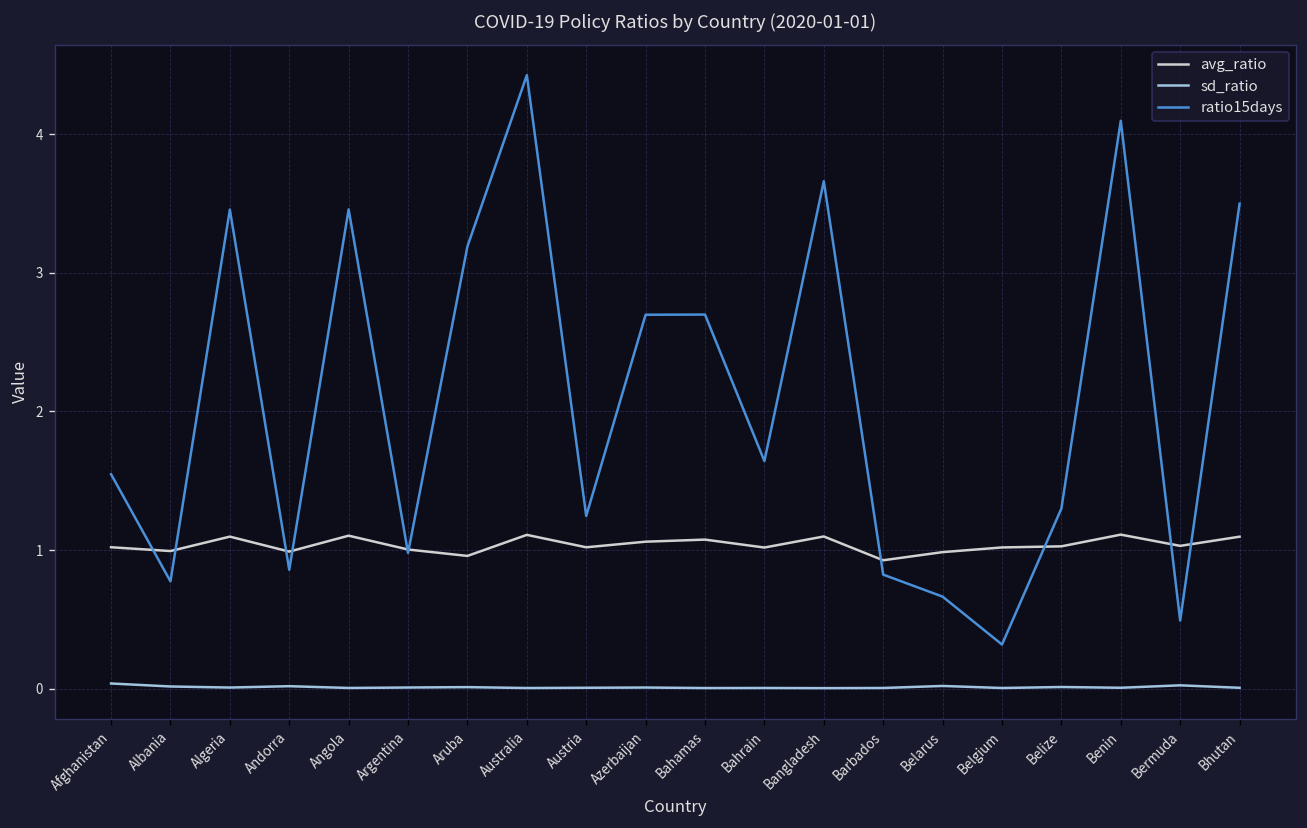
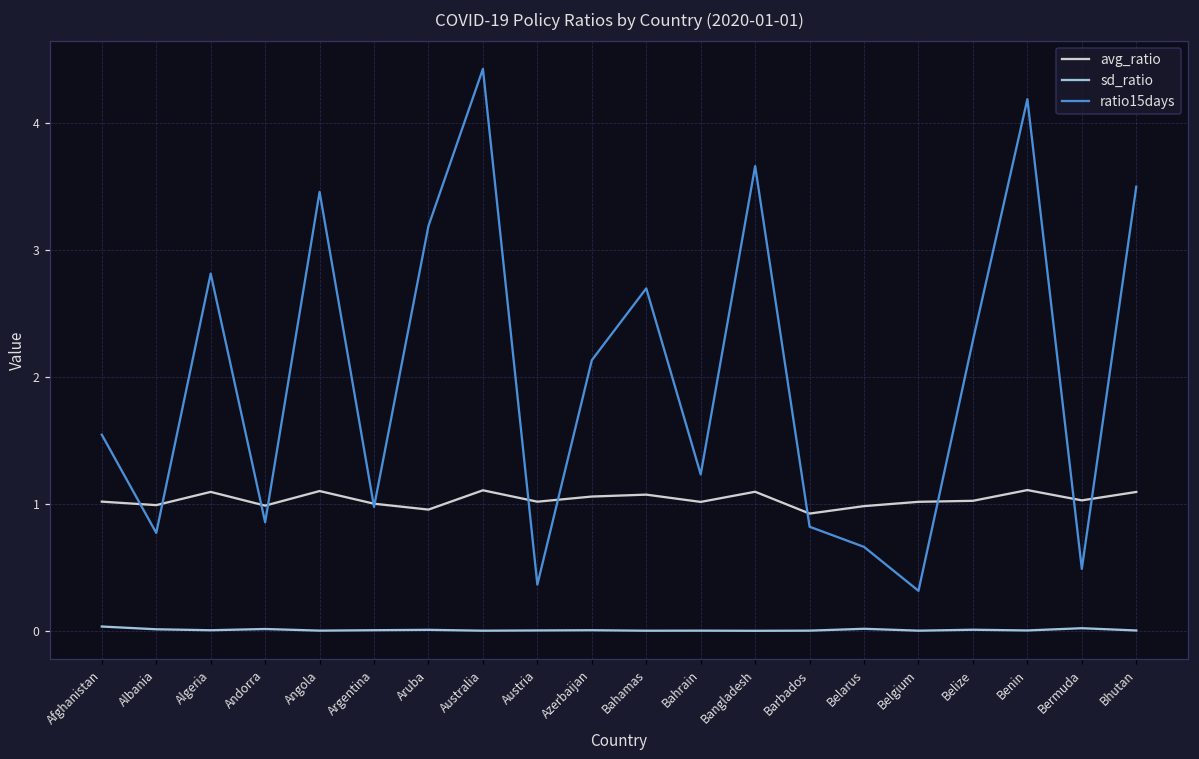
ratio15days, Algeria: 3.46 -> 2.82
ratio15days, Austria: 1.25 -> 0.37
ratio15days, Azerbaijan: 2.70 -> 2.13
ratio15days, Bahrain: 1.64 -> 1.23
ratio15days, Belize: 1.30 -> 2.29
ratio15days, Benin: 4.10 -> 4.19
